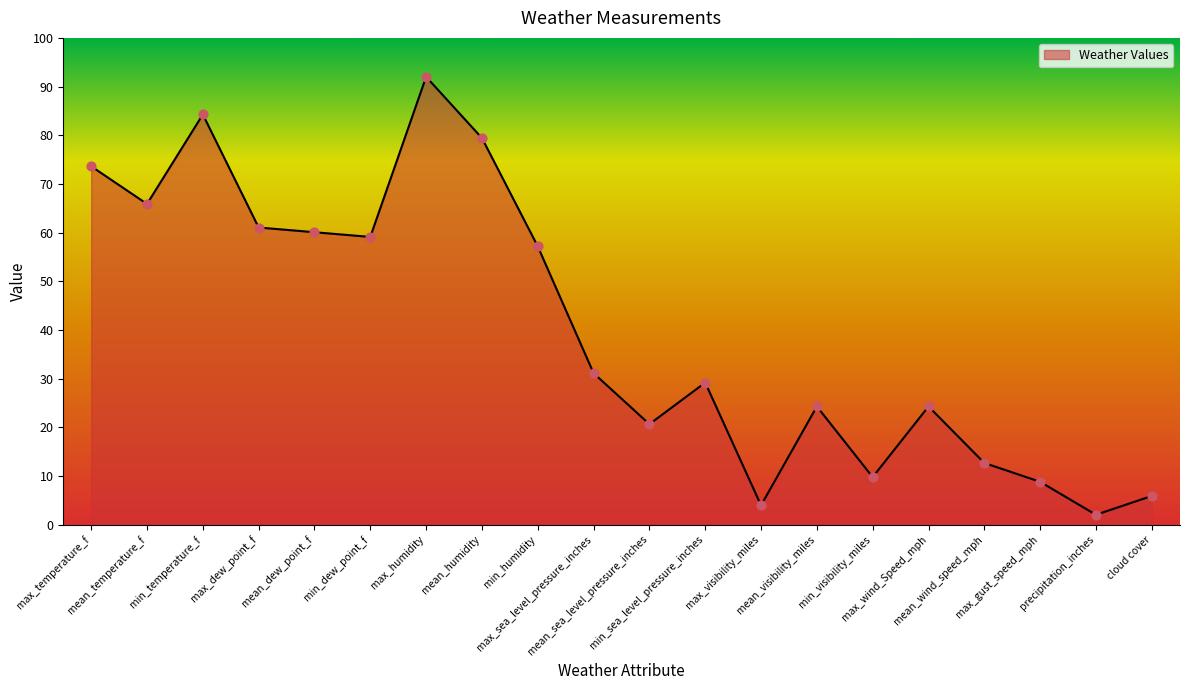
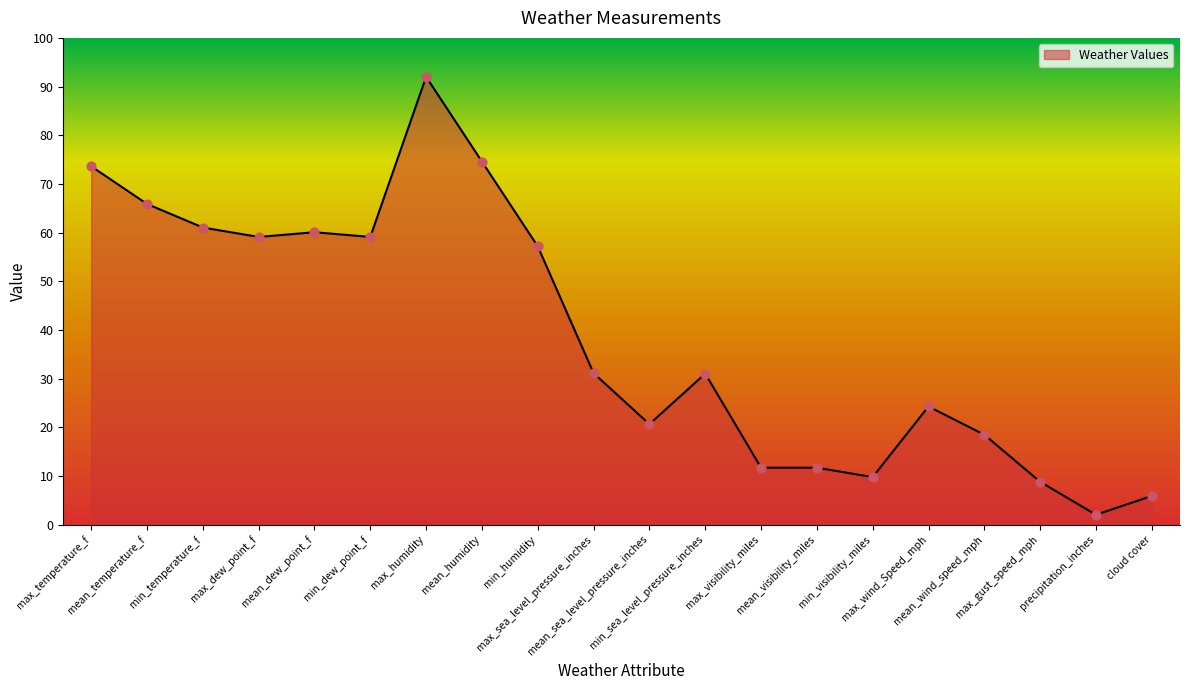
min_temperature_f: 84 -> 61
max_dew_point_f: 61 -> 59
mean_humidity: 79 -> 75
min_sea_level_pressure_inches: 29 -> 31
max_visibility_miles: 4 -> 12
mean_visibility_miles: 24 -> 12
mean_wind_speed_mph: 13 -> 18
